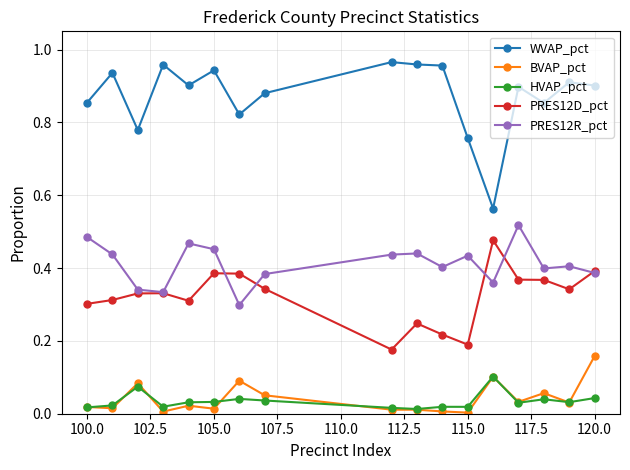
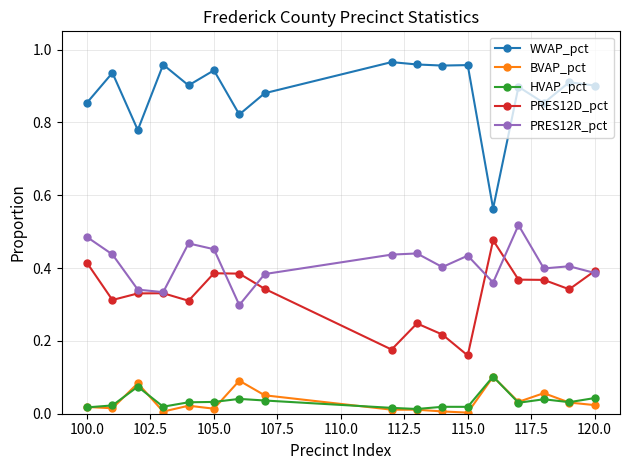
PRES12D_pct, 100.0: 0.30 -> 0.41
WVAP_pct, 115.0: 0.76 -> 0.96
PRES12D_pct, 115.0: 0.19 -> 0.16
BVAP_pct, 120.0: 0.16 -> 0.02
